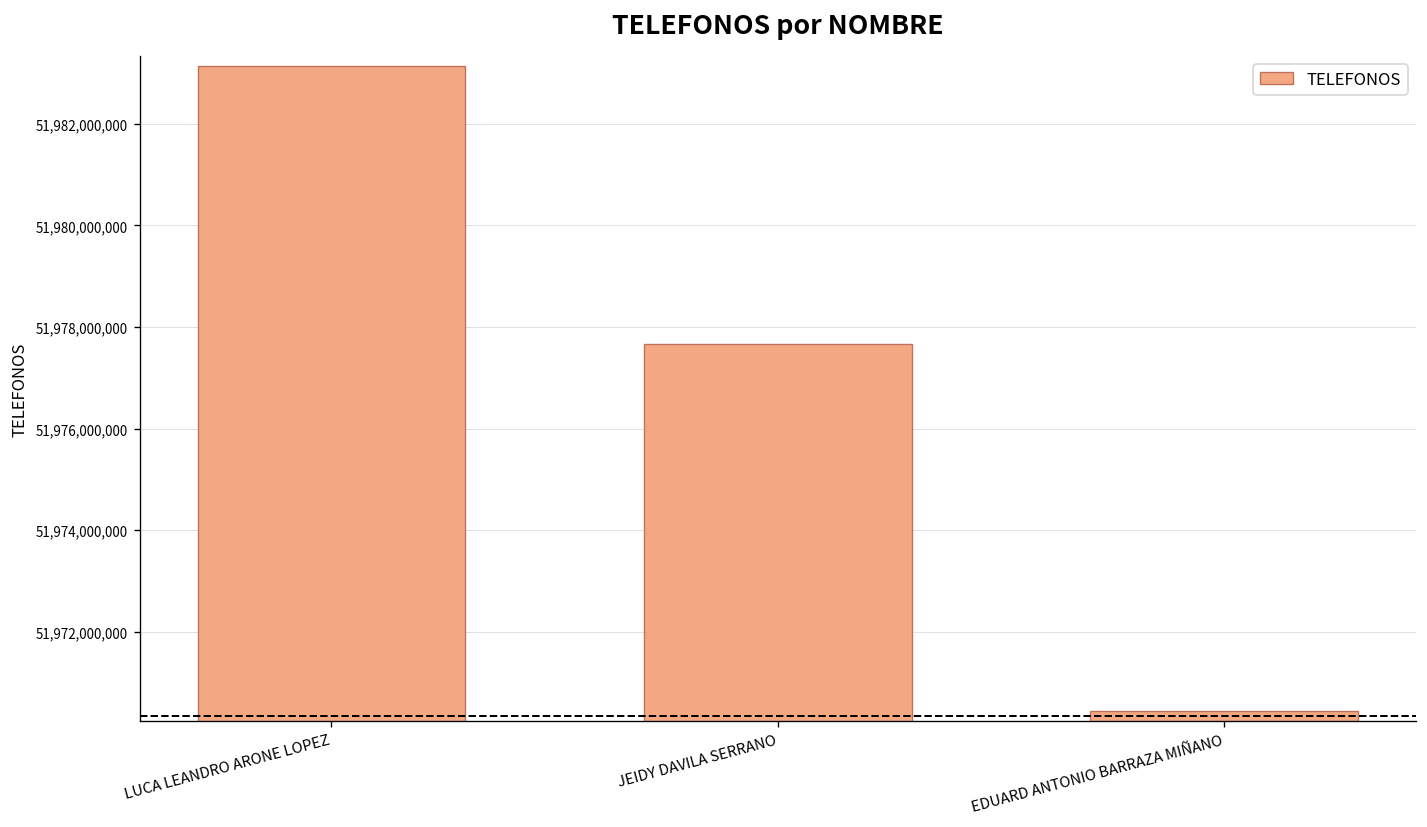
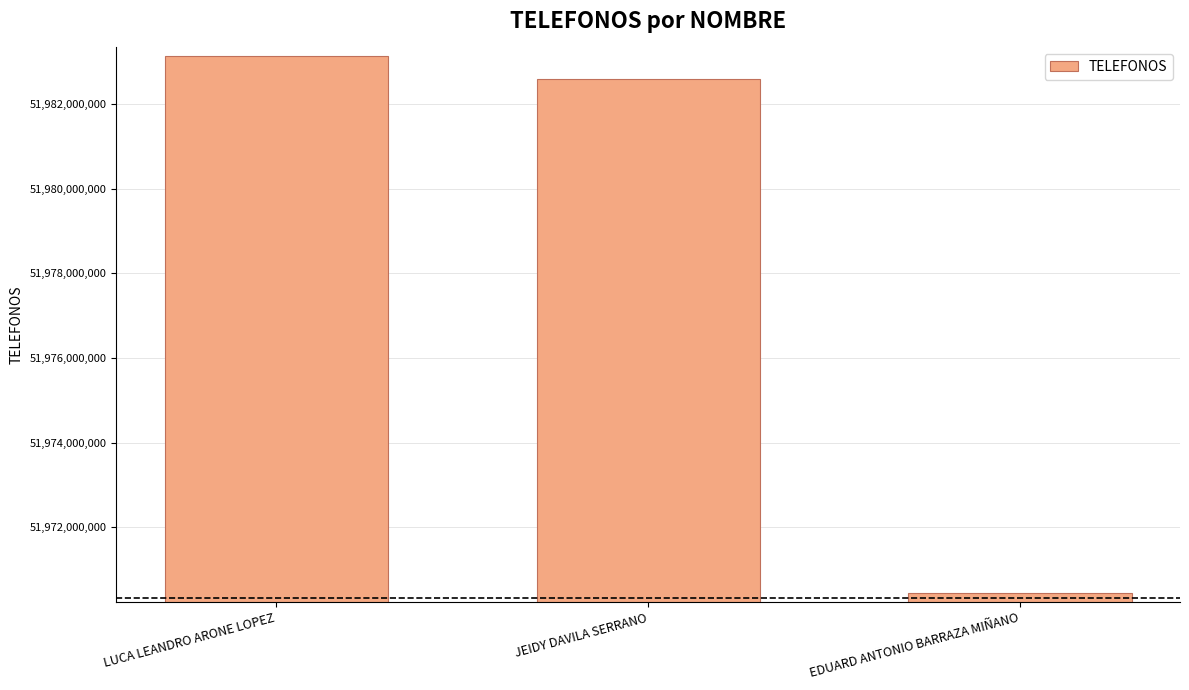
JEIDY DAVILA SERRANO: 51,977,700,000 -> 51,982,600,000
